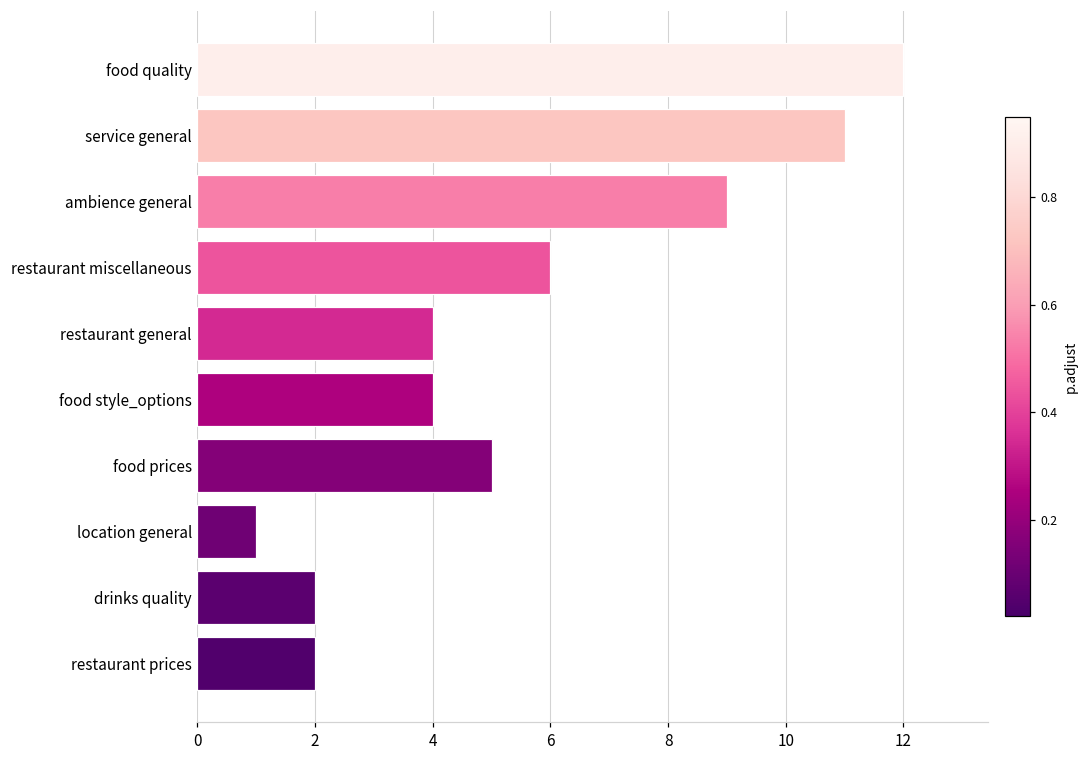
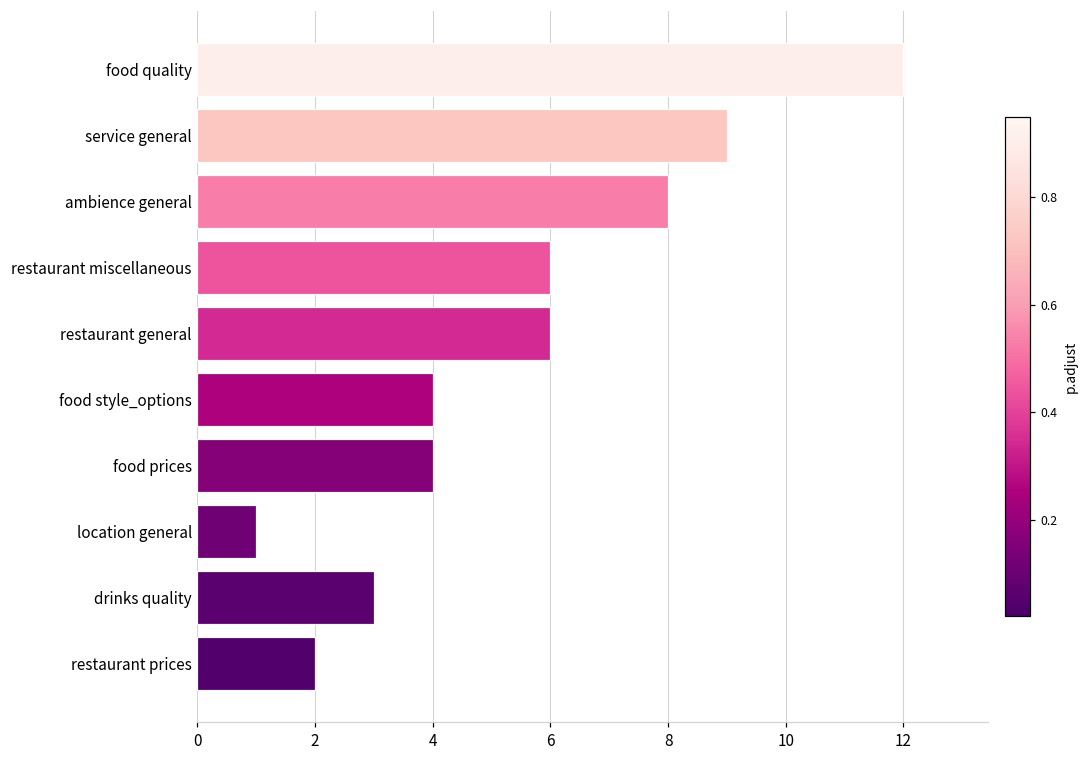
service general: 11 -> 9
ambience general: 9 -> 8
restaurant general: 4 -> 6
food prices: 5 -> 4
drinks quality: 2 -> 3
